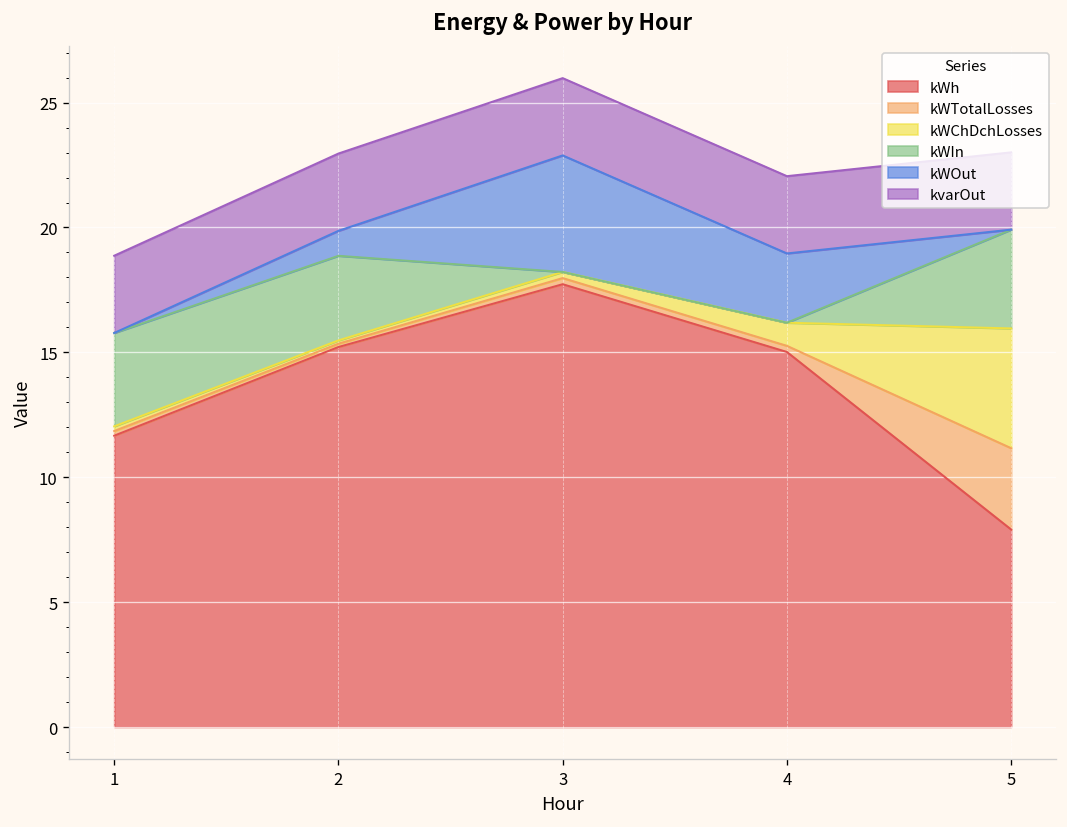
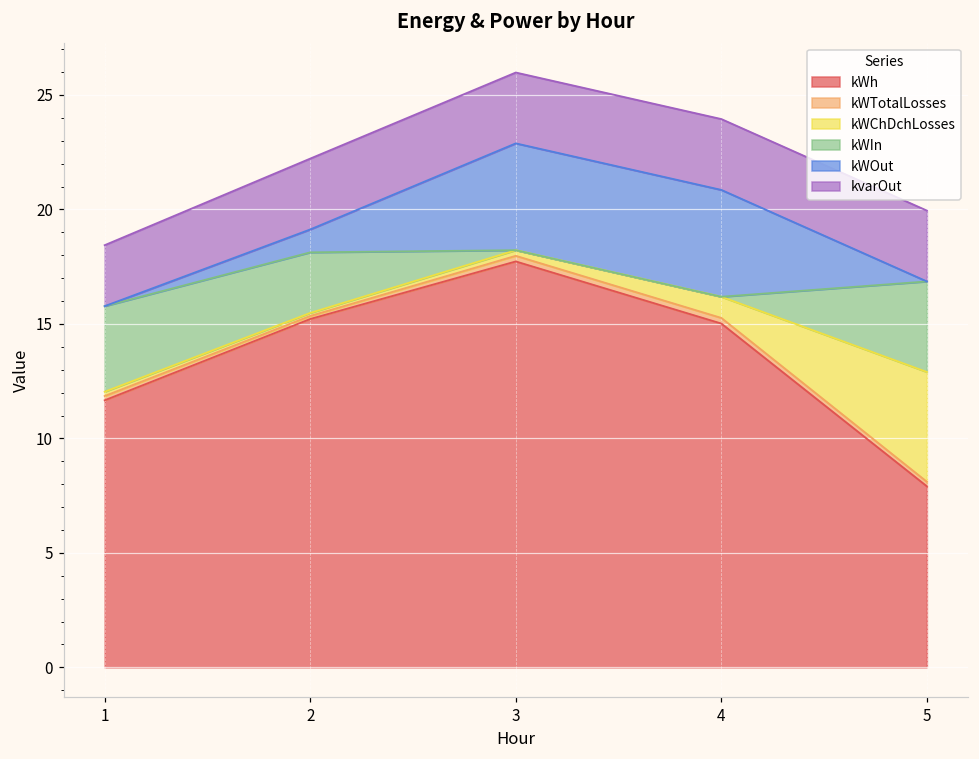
kvarOut, 1: 3.1 -> 2.7
kWIn, 2: 3.4 -> 2.6
kWOut, 4: 2.8 -> 4.7
kWTotalLosses, 5: 3.3 -> 0.2
